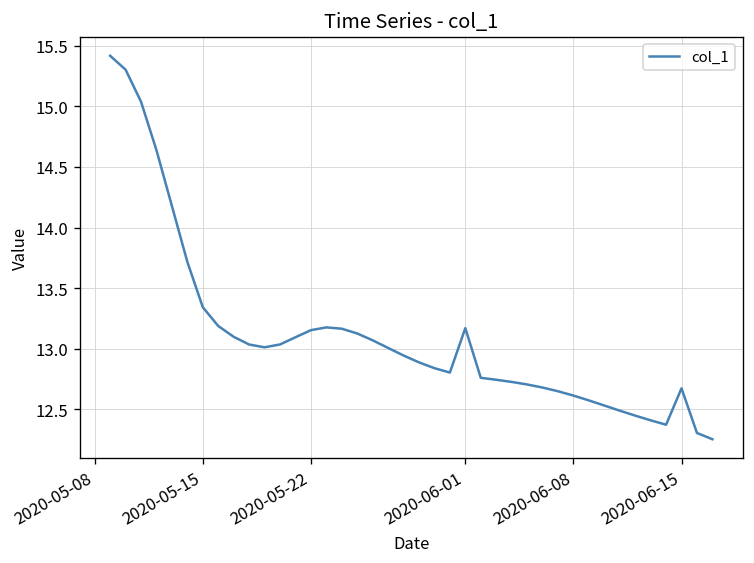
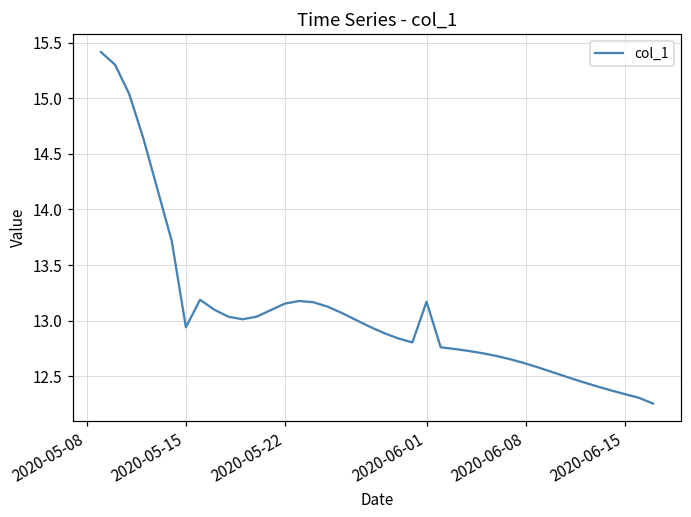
2020-05-15: 13.34 -> 12.94
2020-06-15: 12.67 -> 12.34
